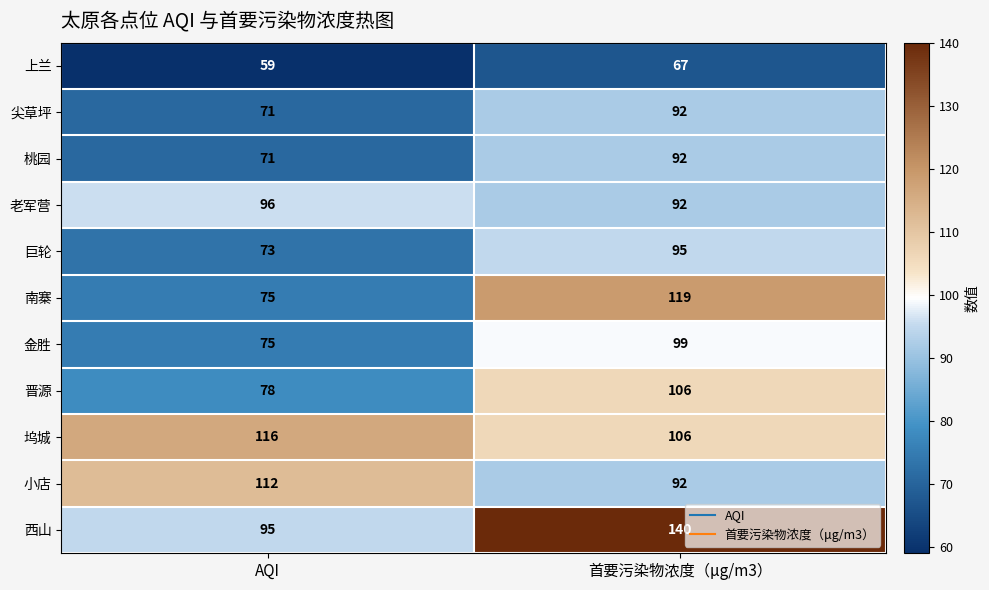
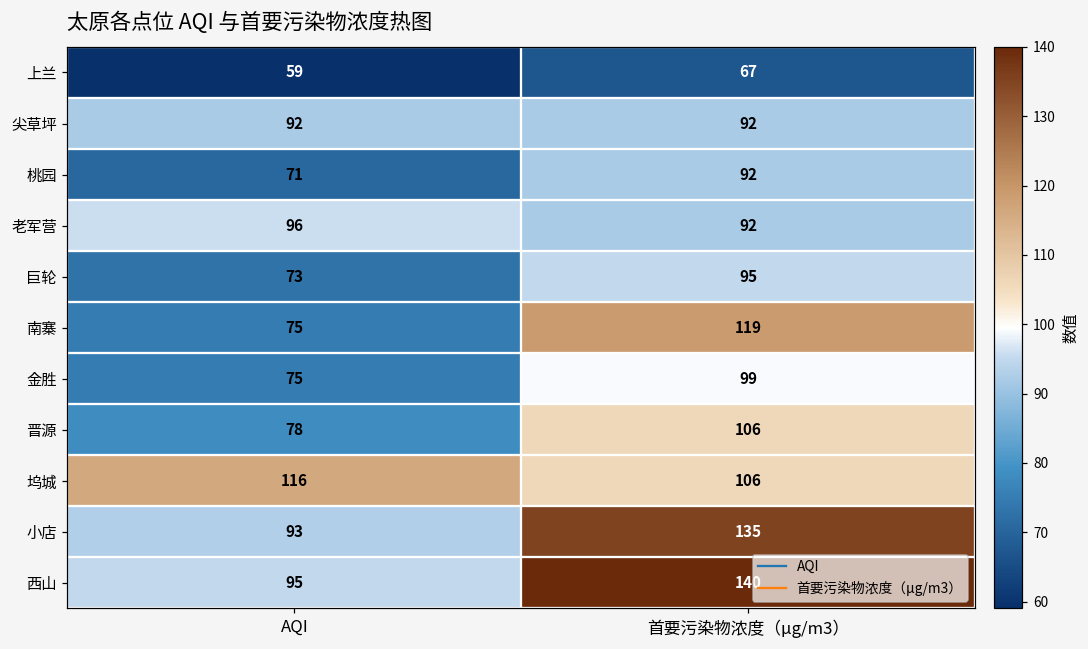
尖草坪, AQI: 71 -> 92
小店, AQI: 112 -> 93
小店, 首要污染物浓度（μg/m3）: 92 -> 135
